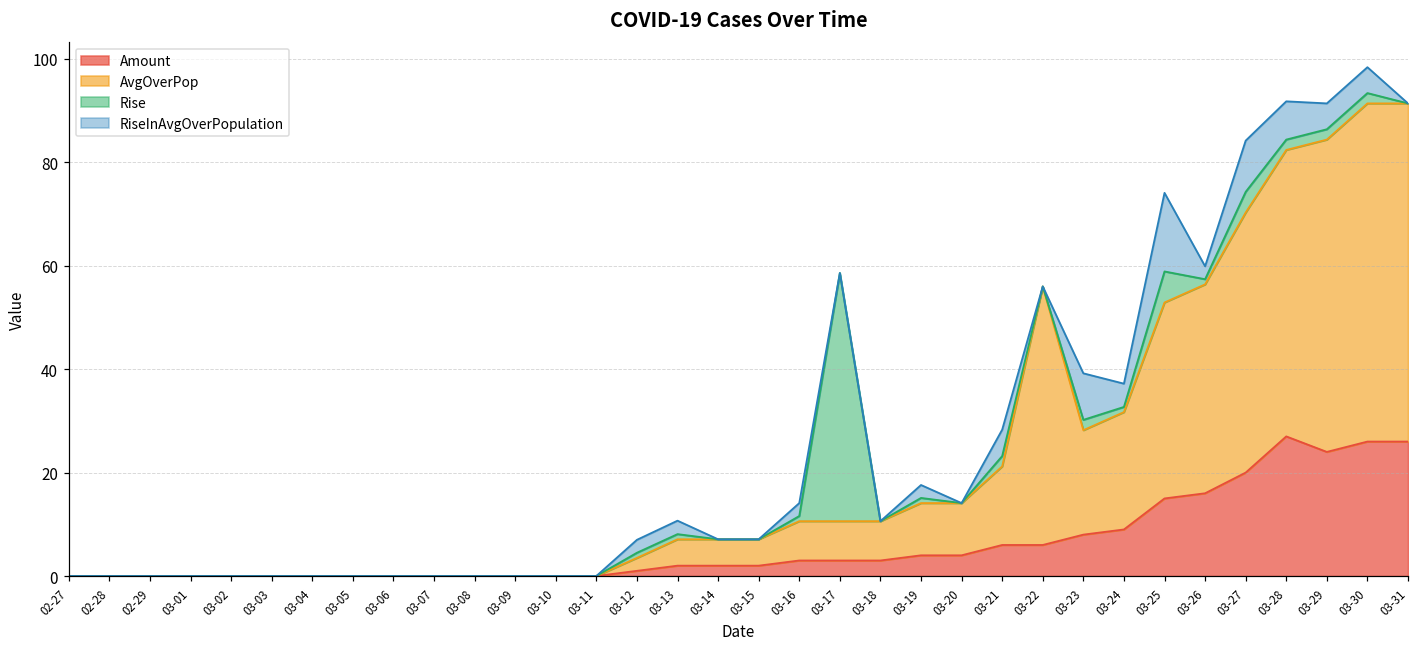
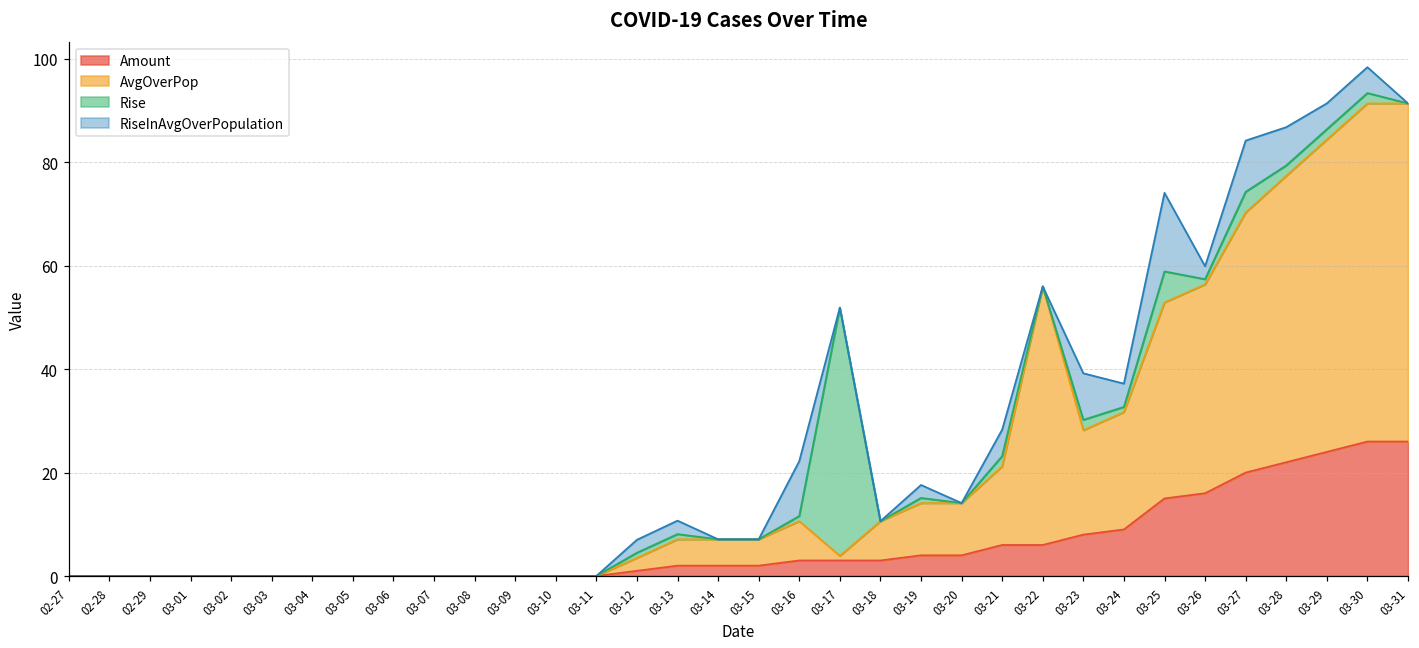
RiseInAvgOverPopulation, 03-16: 3 -> 11
AvgOverPop, 03-17: 8 -> 1
Amount, 03-28: 27 -> 22
